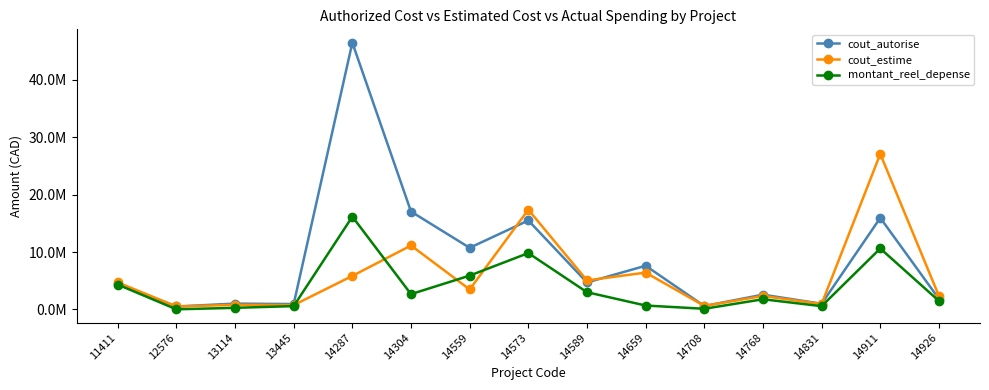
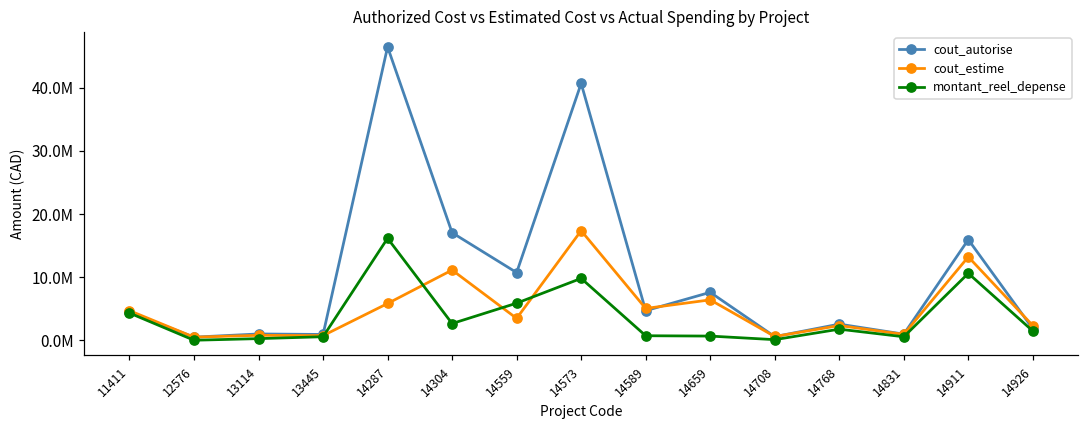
cout_autorise, 14573: 16000000 -> 41000000
montant_reel_depense, 14589: 3000000 -> 1000000
cout_estime, 14911: 27000000 -> 13000000
